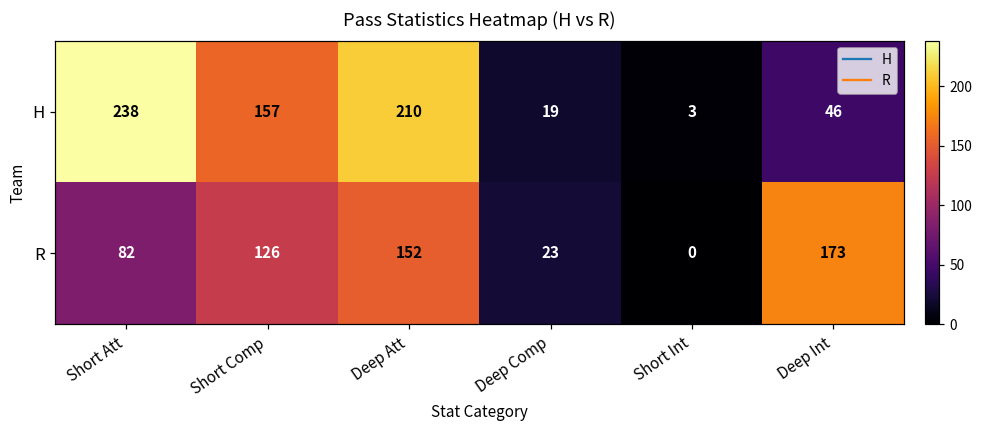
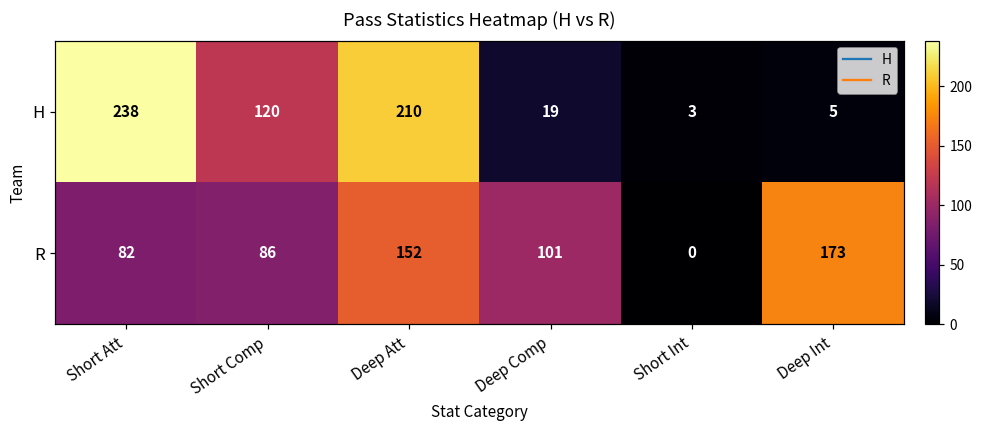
H, Short Comp: 157 -> 120
H, Deep Int: 46 -> 5
R, Short Comp: 126 -> 86
R, Deep Comp: 23 -> 101
